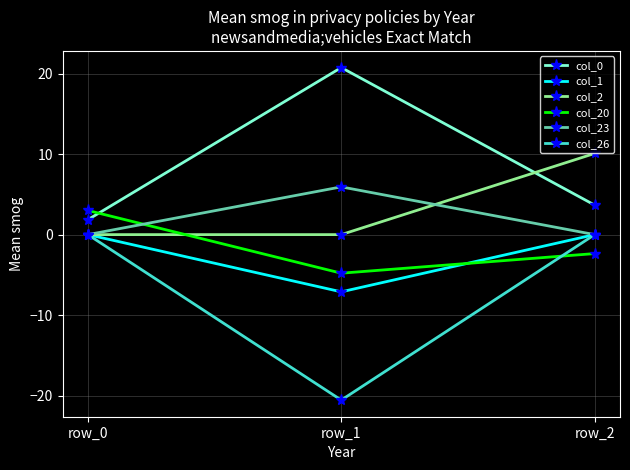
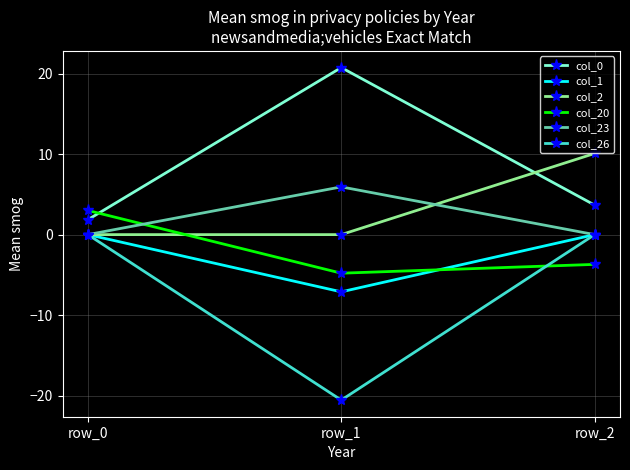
col_20, row_2: -2 -> -4
